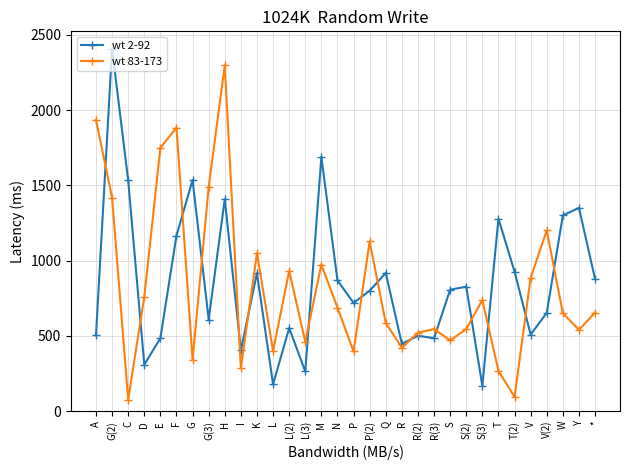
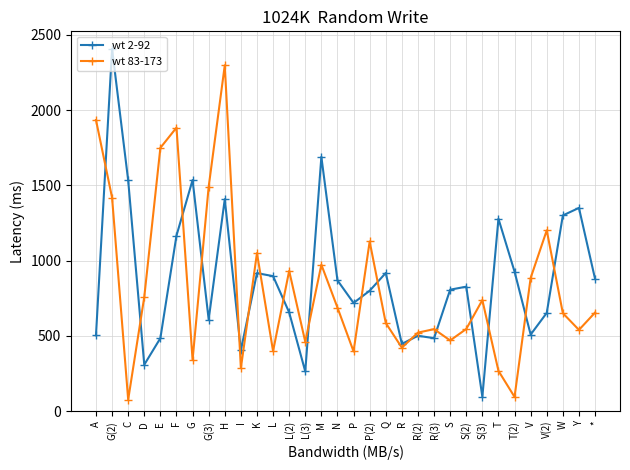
wt 2-92, L: 180 -> 900
wt 2-92, L(2): 550 -> 660
wt 2-92, S(3): 170 -> 100
